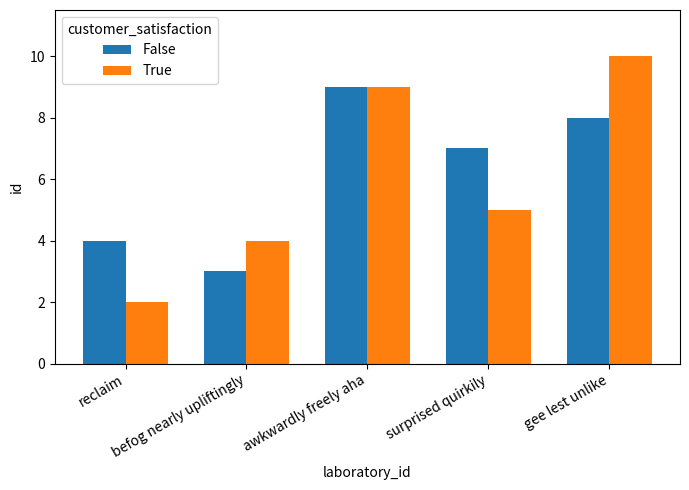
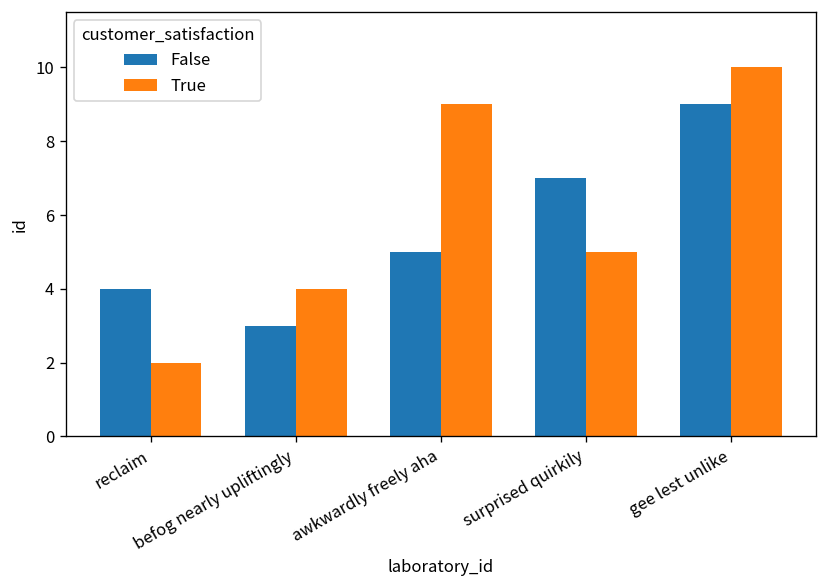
False, awkwardly freely aha: 9 -> 5
False, gee lest unlike: 8 -> 9
